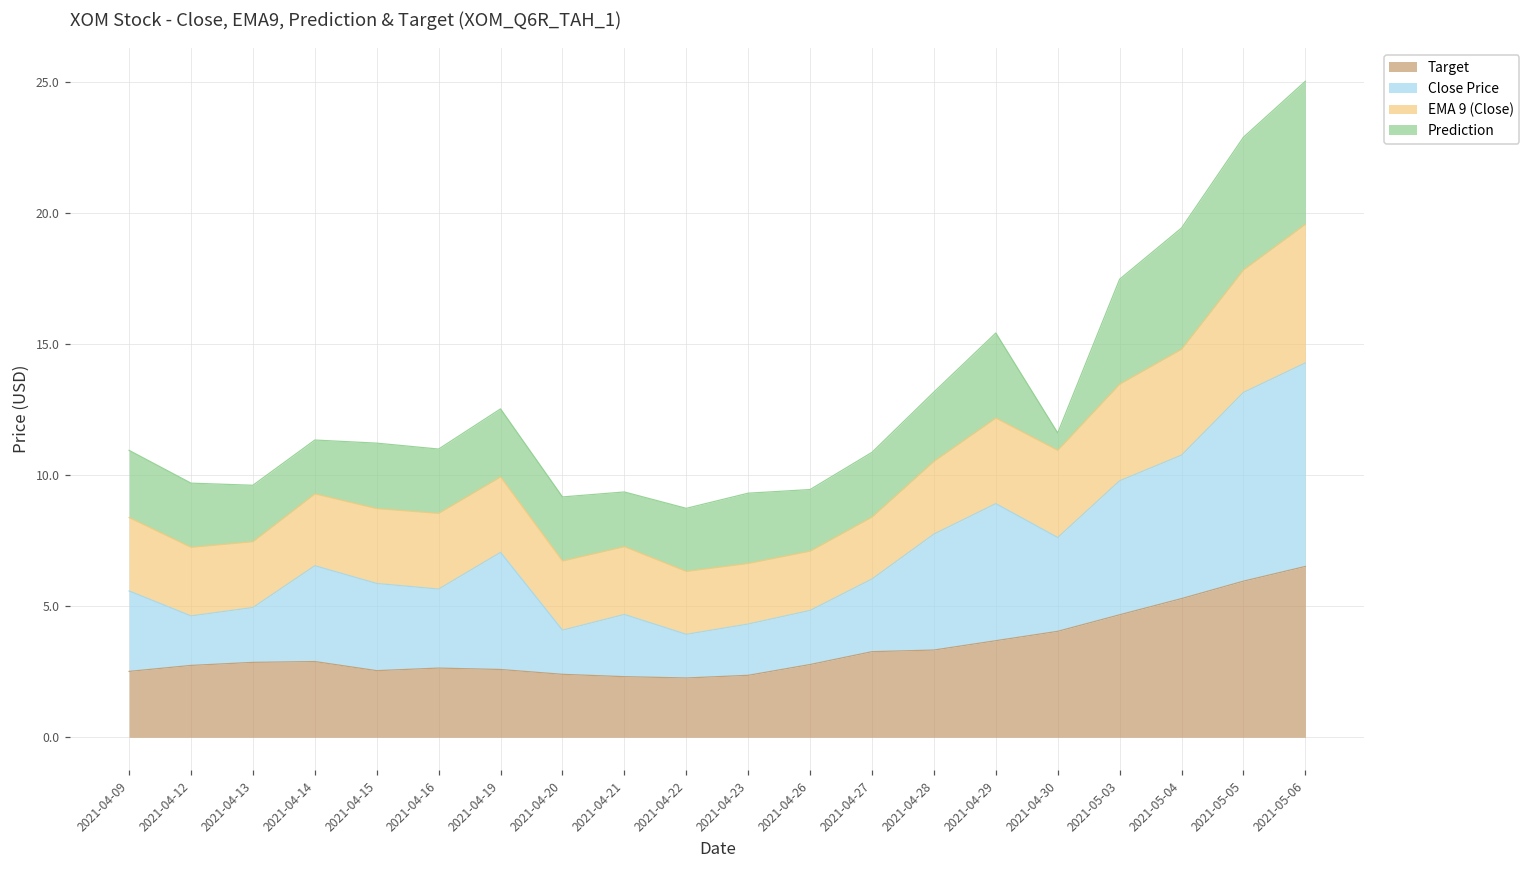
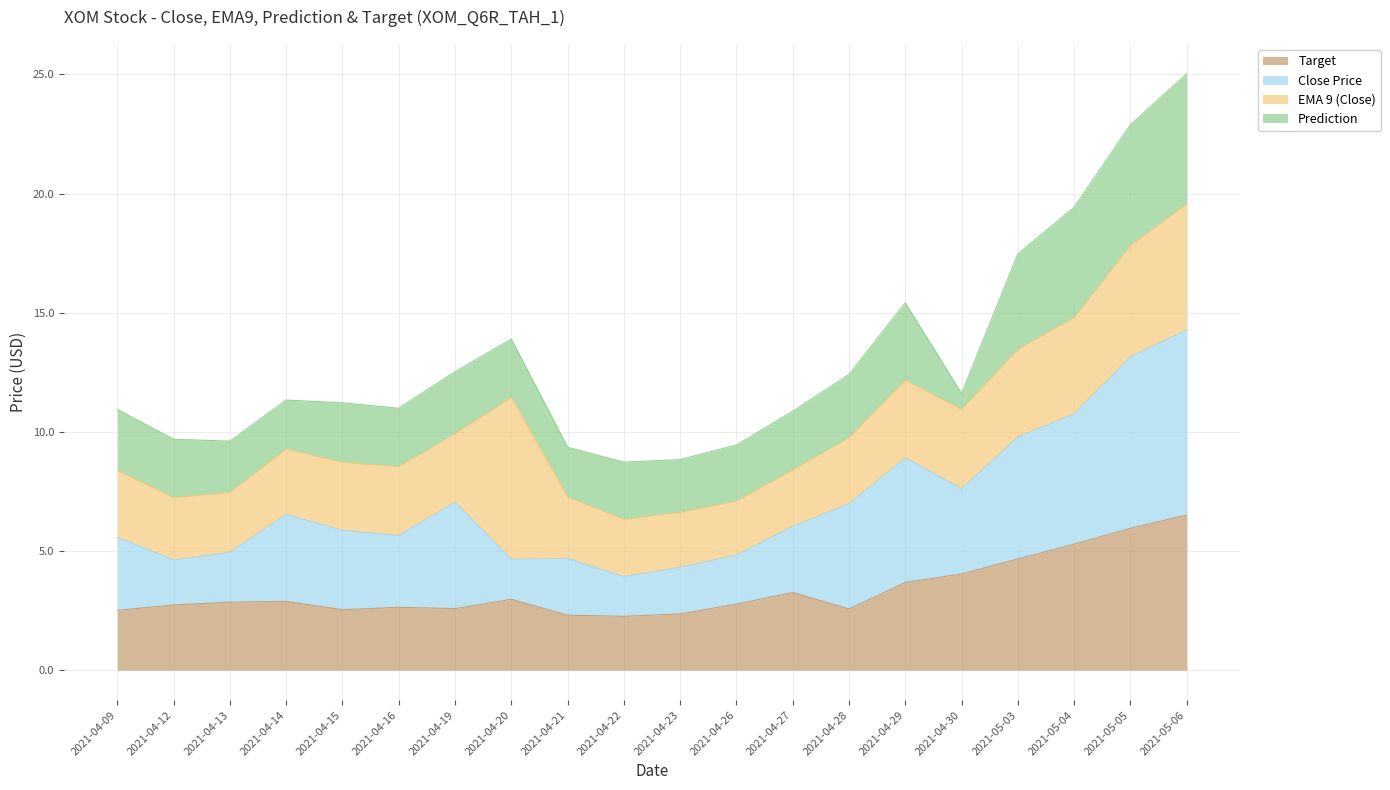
Target, 2021-04-20: 2.4 -> 3.0
EMA 9 (Close), 2021-04-20: 2.6 -> 6.8
Prediction, 2021-04-23: 2.7 -> 2.2
Target, 2021-04-28: 3.3 -> 2.6
